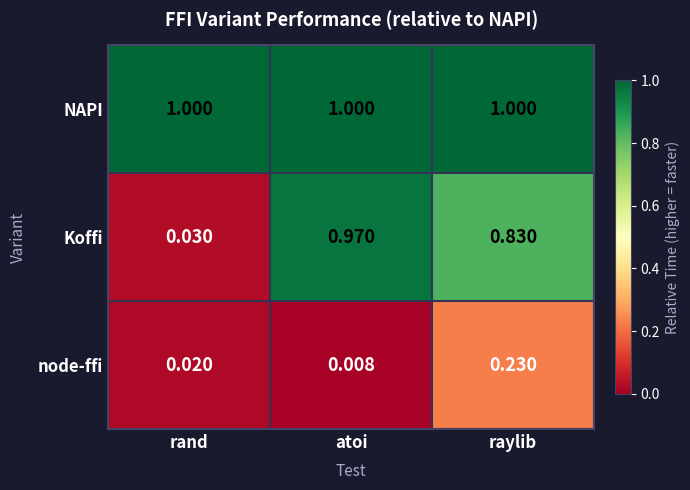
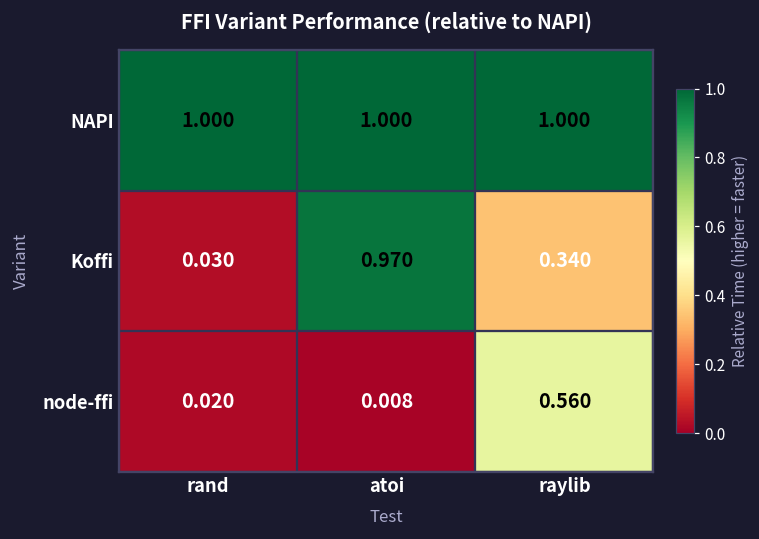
Koffi, raylib: 0.830 -> 0.340
node-ffi, raylib: 0.230 -> 0.560
